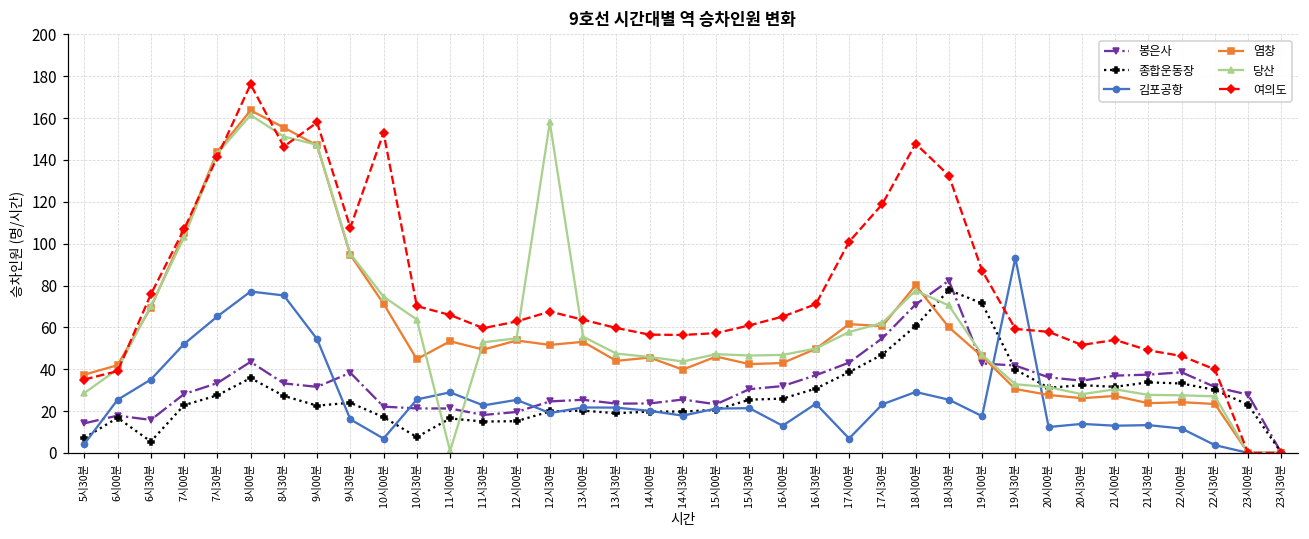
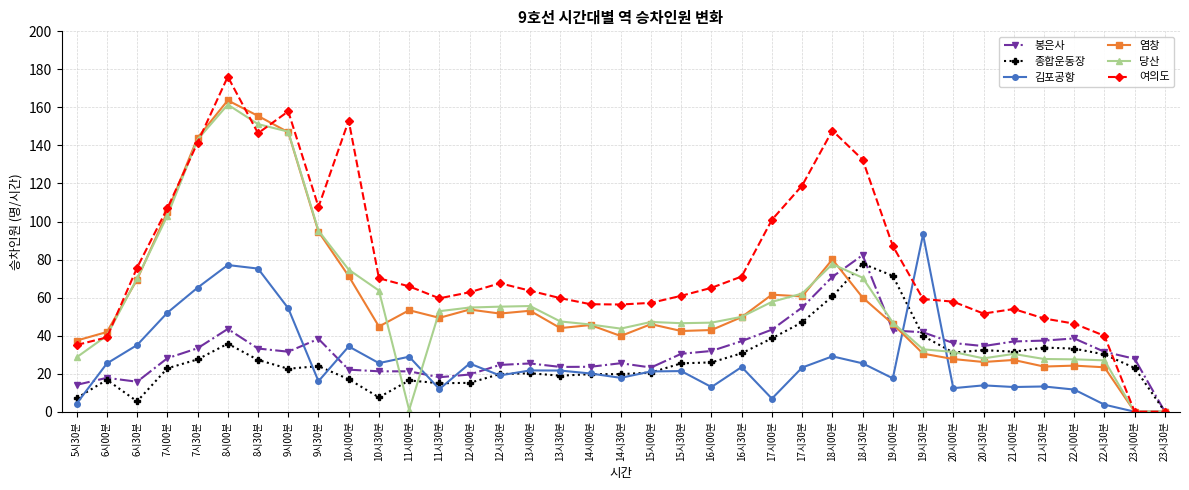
김포공항, 10시00분: 7 -> 34
김포공항, 11시30분: 23 -> 12
당산, 12시30분: 158 -> 55
